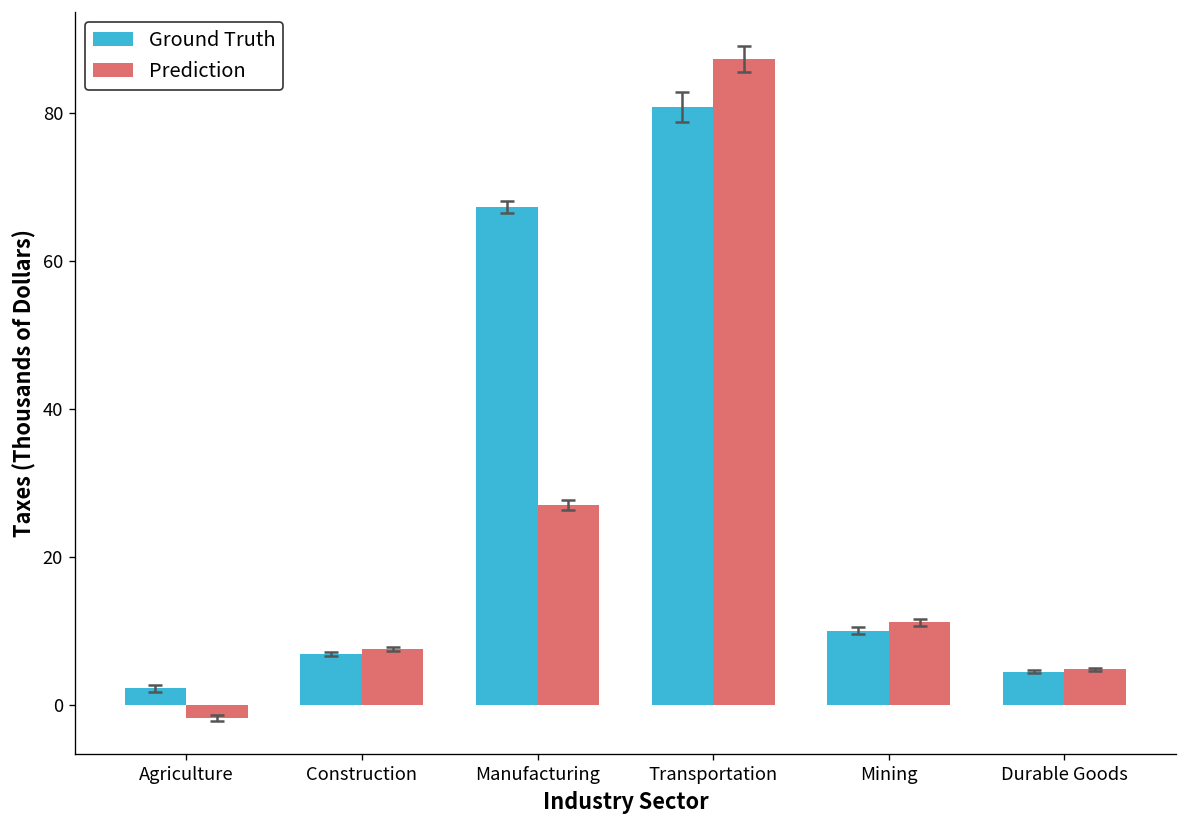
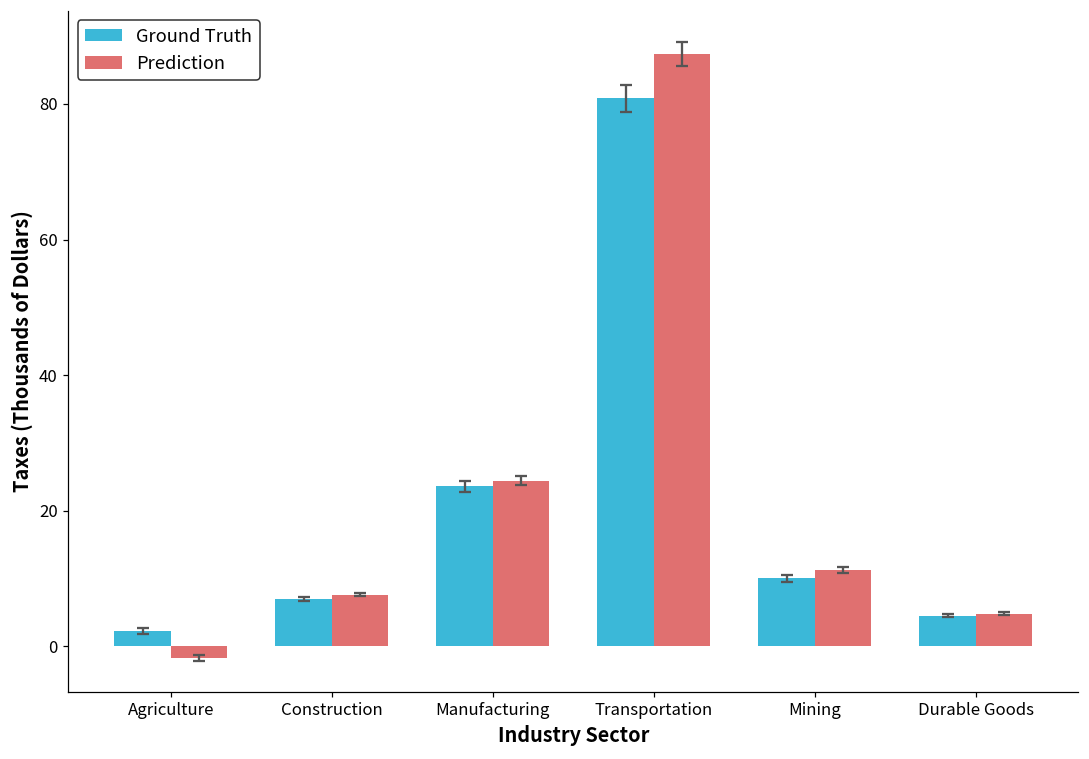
Ground Truth, Manufacturing: 67 -> 24
Prediction, Manufacturing: 27 -> 24
